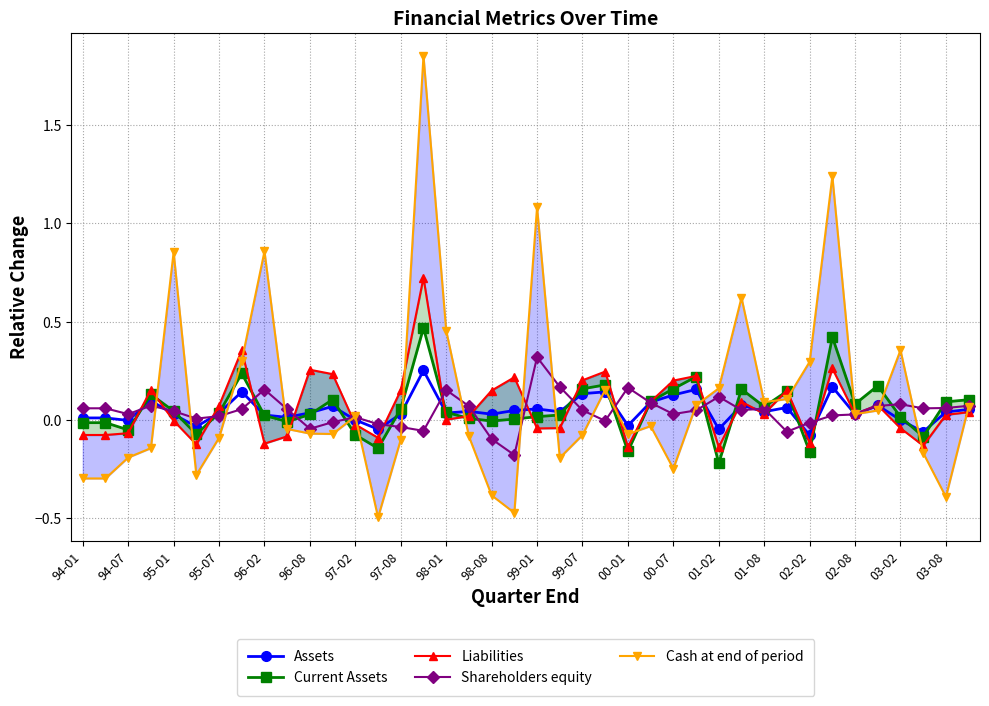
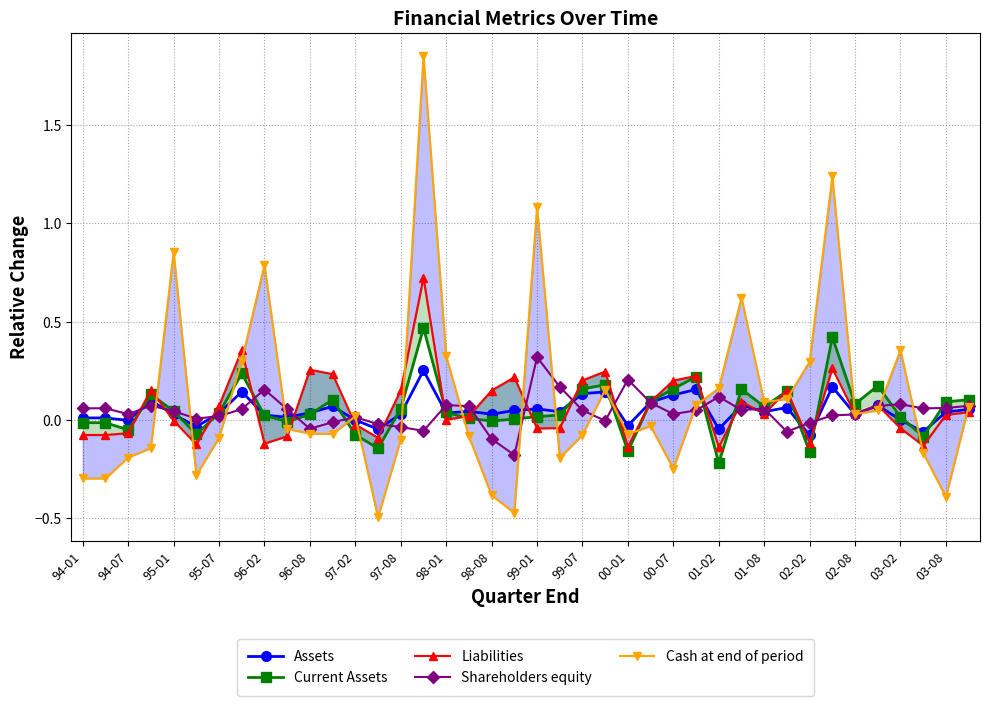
Cash at end of period, 96-02: 0.86 -> 0.79
Shareholders equity, 98-01: 0.15 -> 0.08
Cash at end of period, 98-01: 0.45 -> 0.33
Shareholders equity, 00-01: 0.16 -> 0.21
